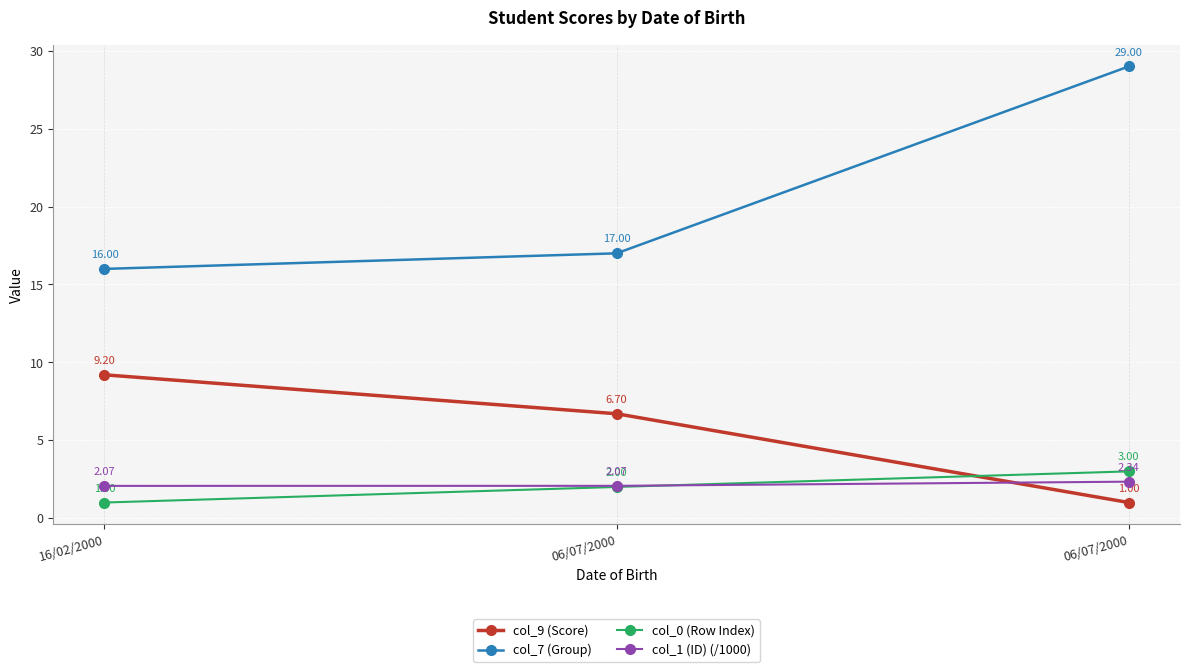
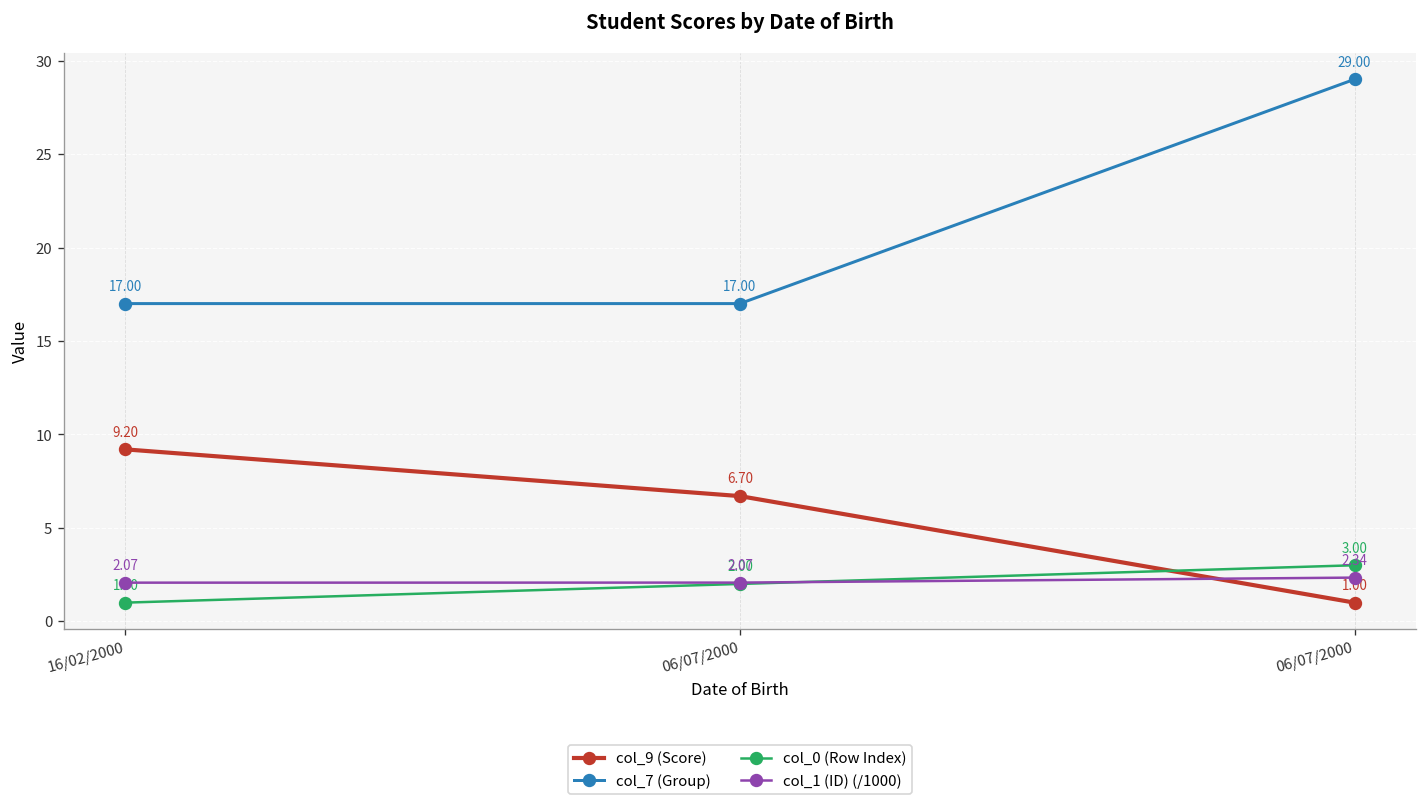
col_7 (Group), 16/02/2000: 16.00 -> 17.00
